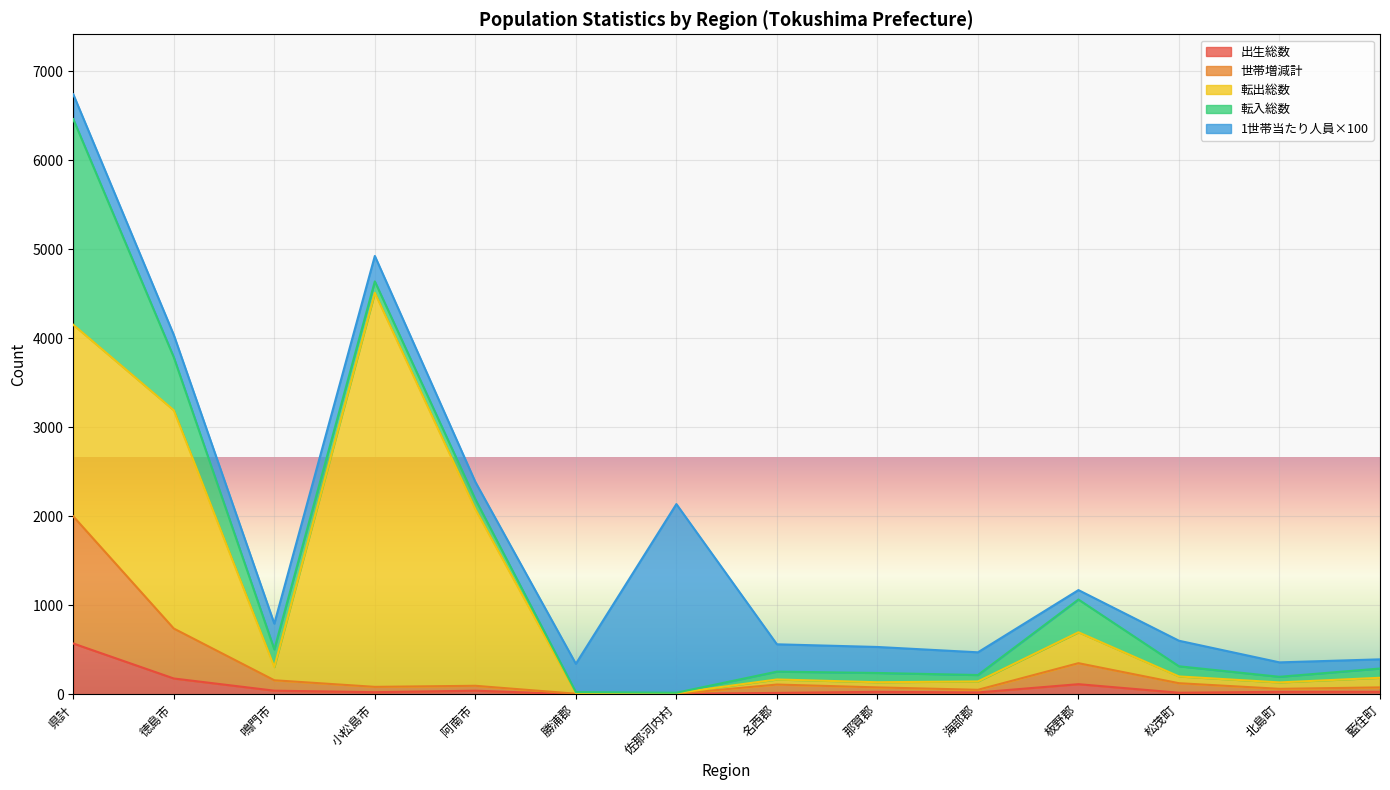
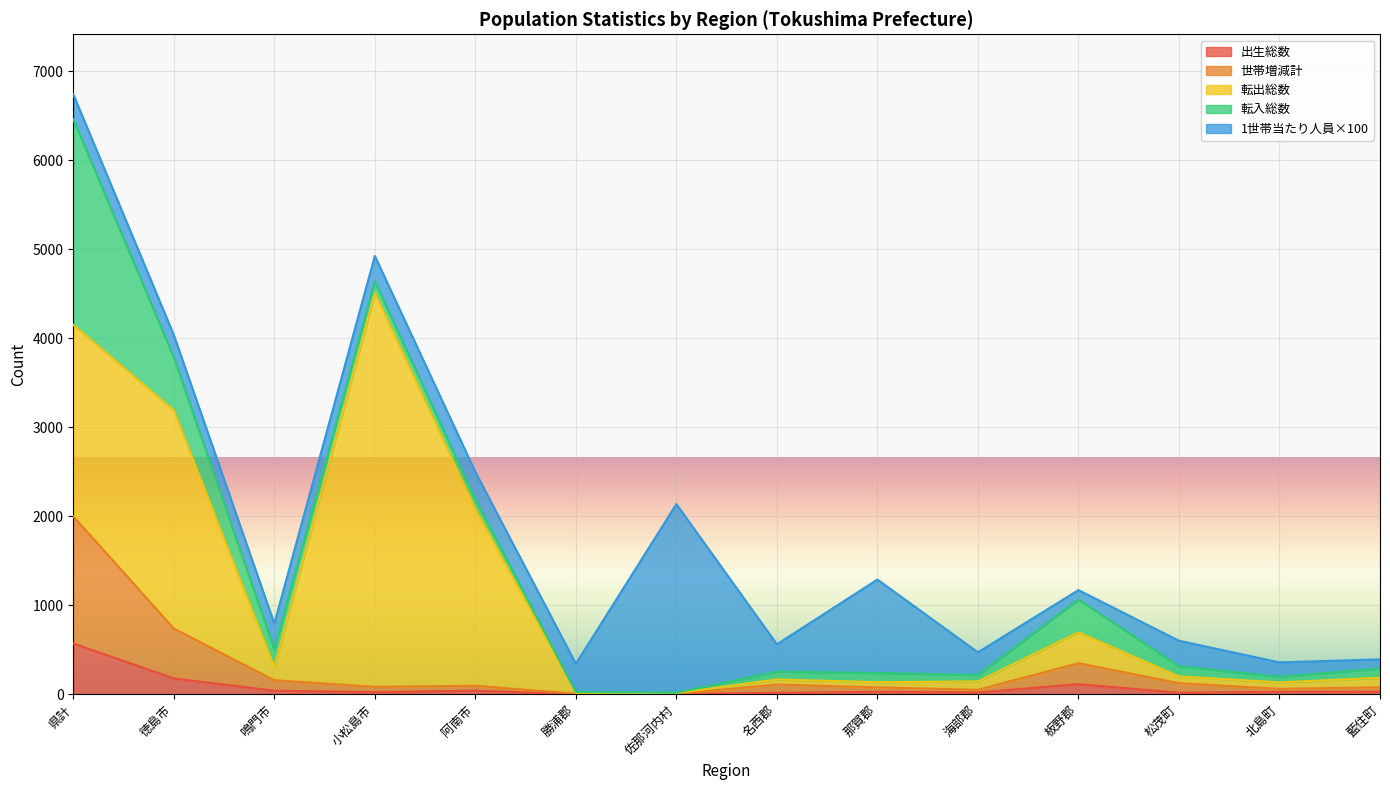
1世帯当たり人員×100, 阿南市: 200 -> 300
1世帯当たり人員×100, 那賀郡: 300 -> 1000
